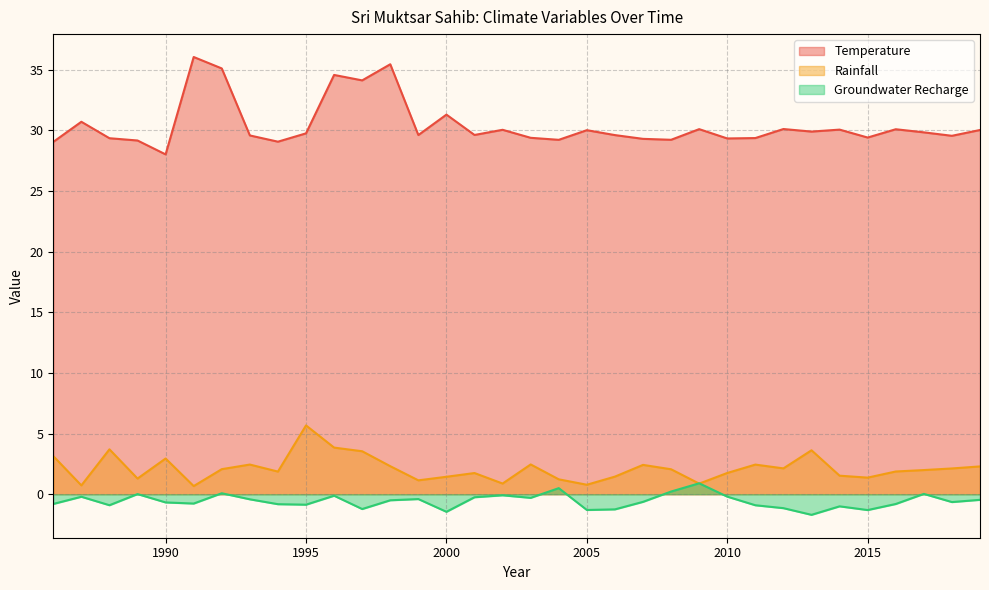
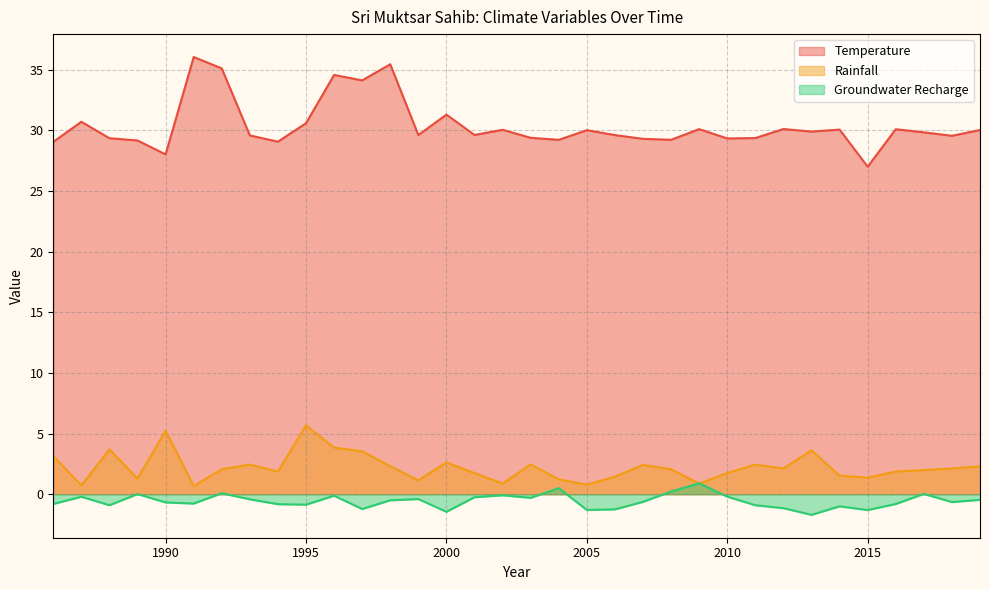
Rainfall, 1990: 2.9 -> 5.2
Temperature, 1995: 29.8 -> 30.6
Rainfall, 2000: 1.4 -> 2.6
Temperature, 2015: 29.4 -> 27.0
